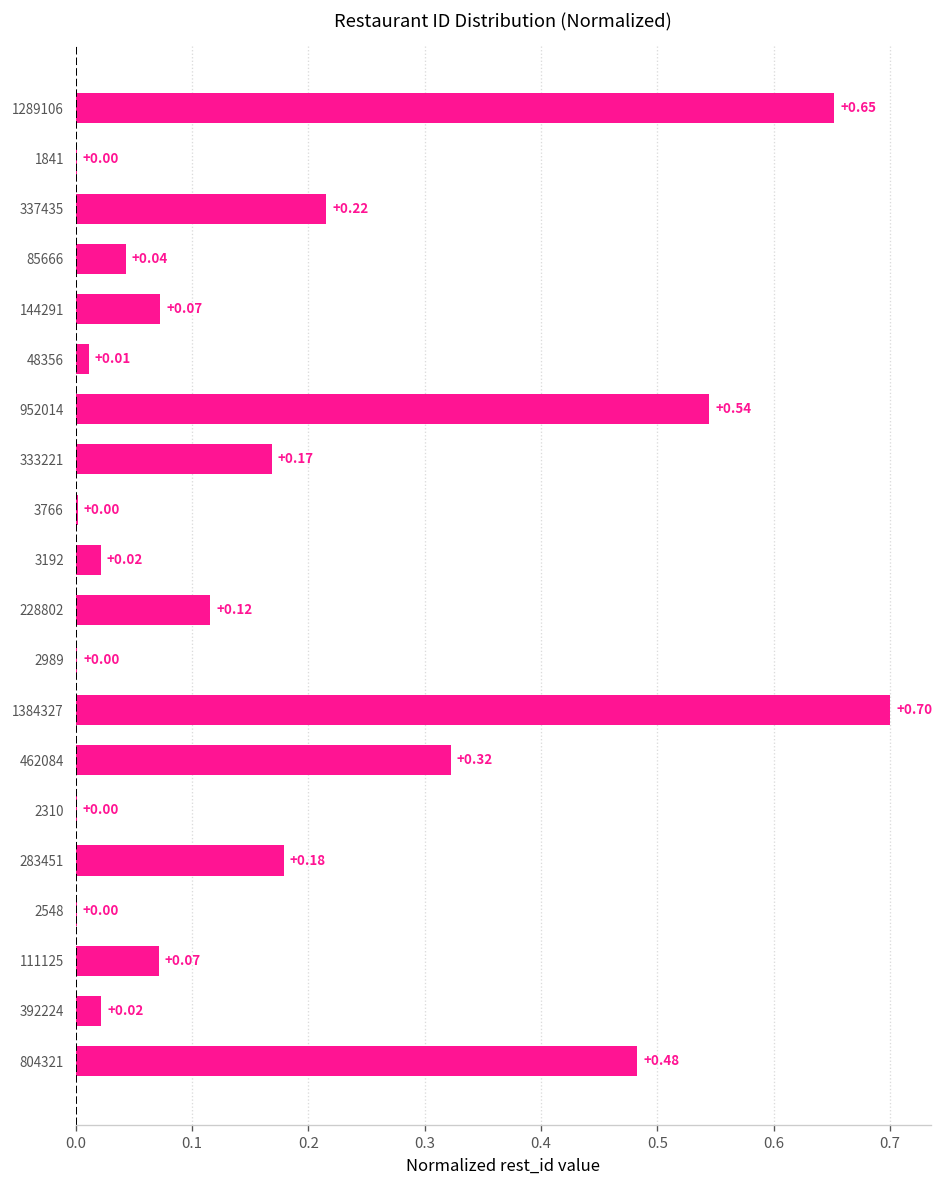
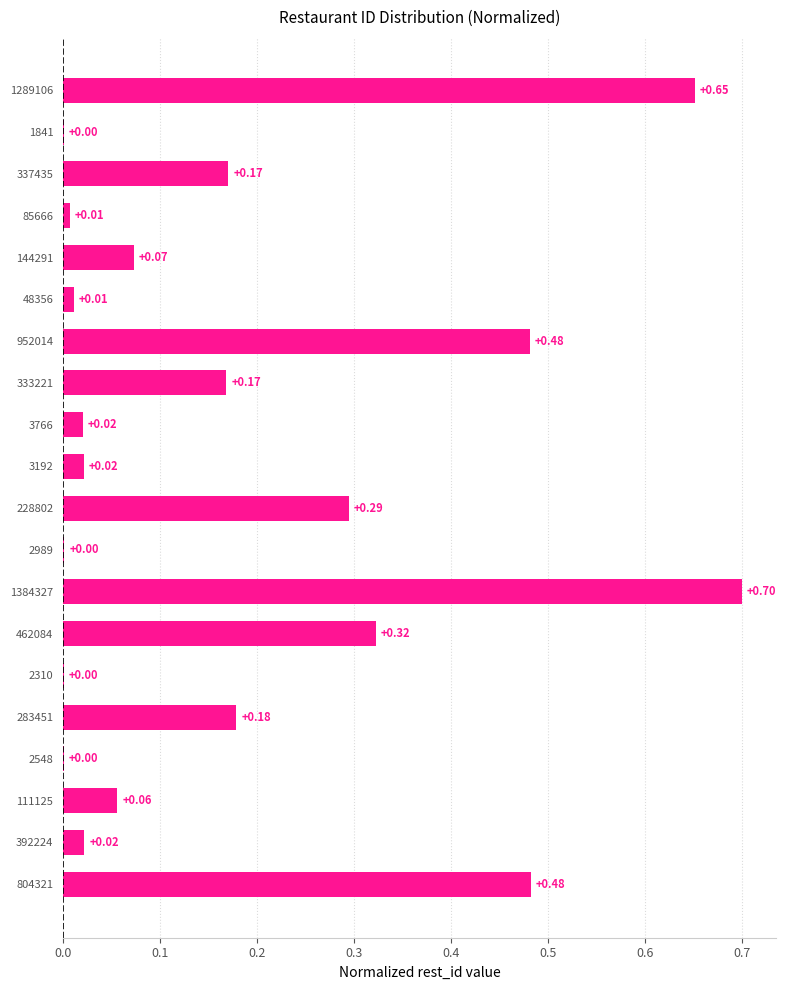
337435: +0.22 -> +0.17
85666: +0.04 -> +0.01
952014: +0.54 -> +0.48
3766: +0.00 -> +0.02
228802: +0.12 -> +0.29
111125: +0.07 -> +0.06
